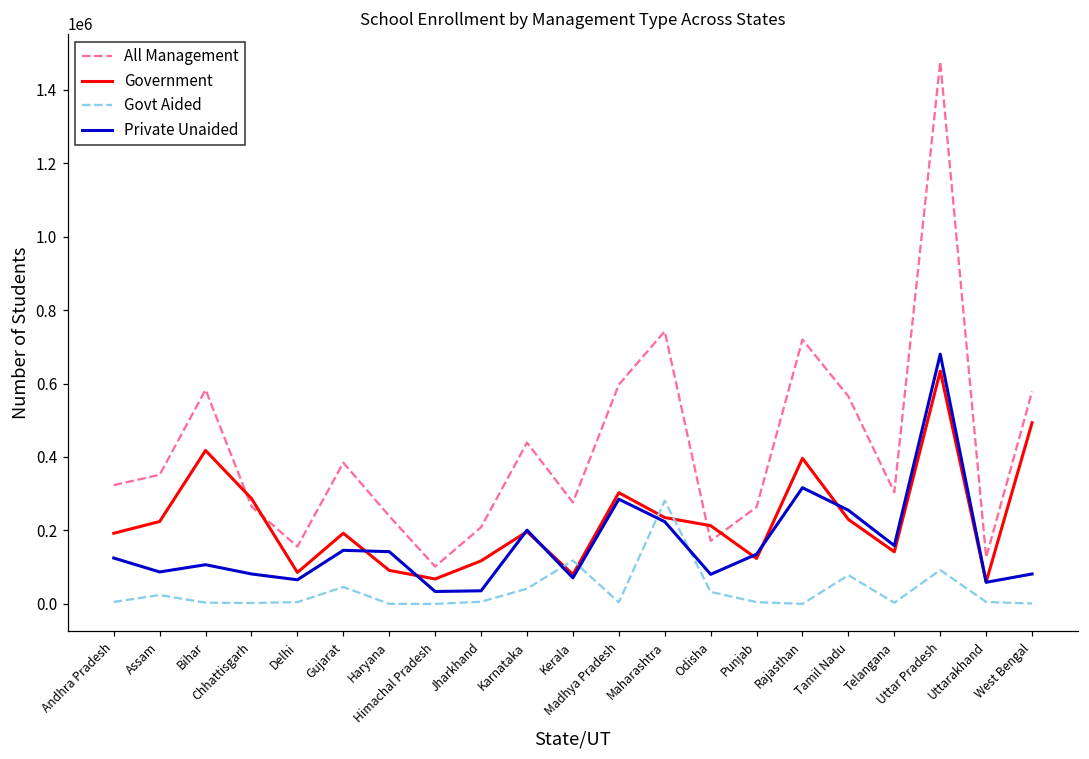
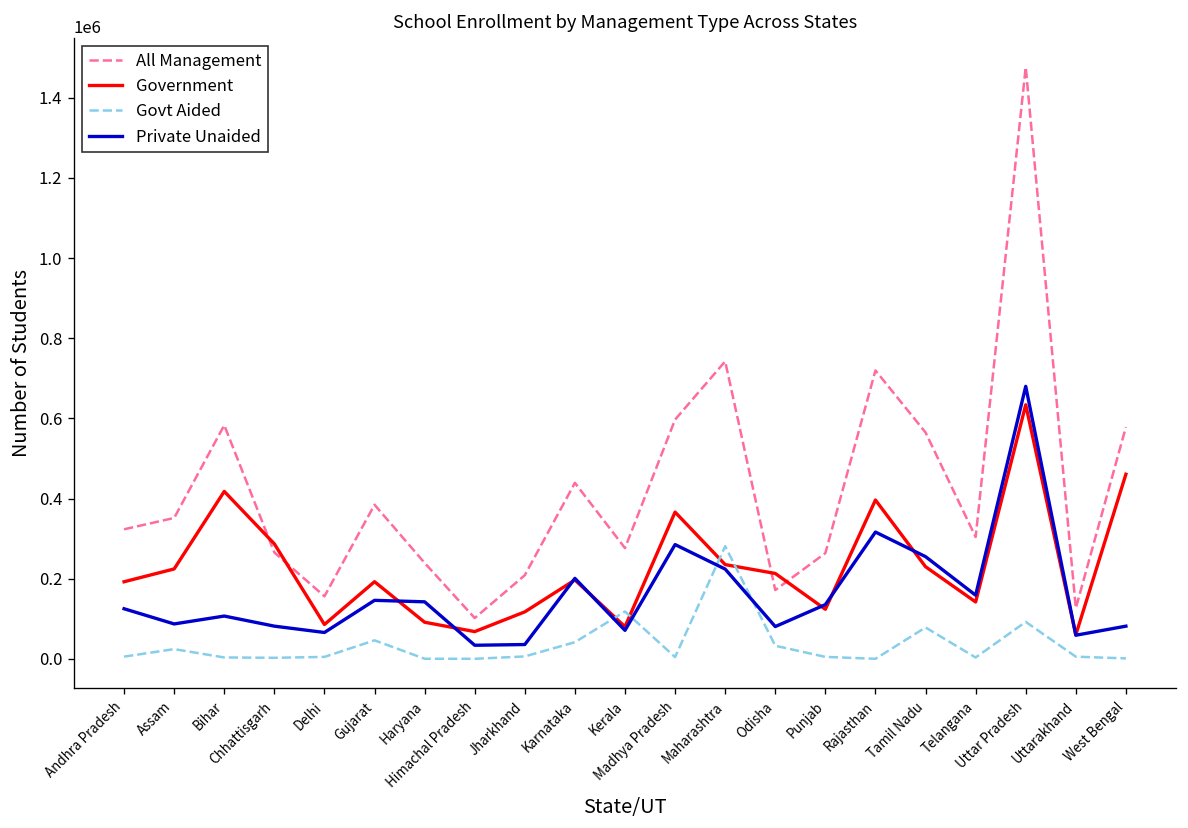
Government, Madhya Pradesh: 300000 -> 370000
Government, West Bengal: 490000 -> 460000
